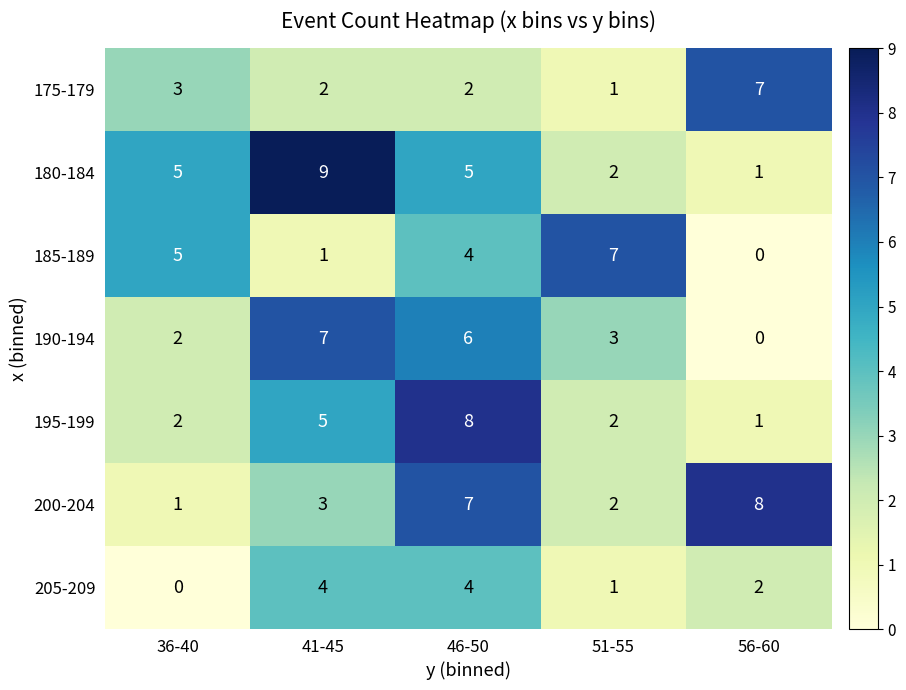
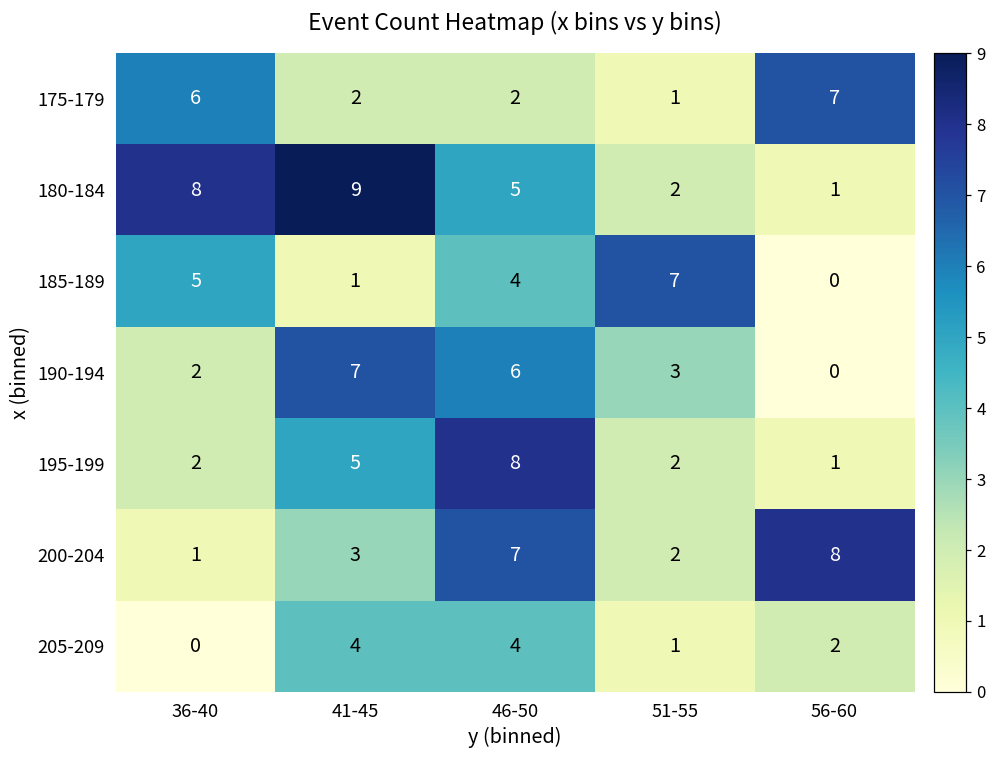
175-179, 36-40: 3 -> 6
180-184, 36-40: 5 -> 8
